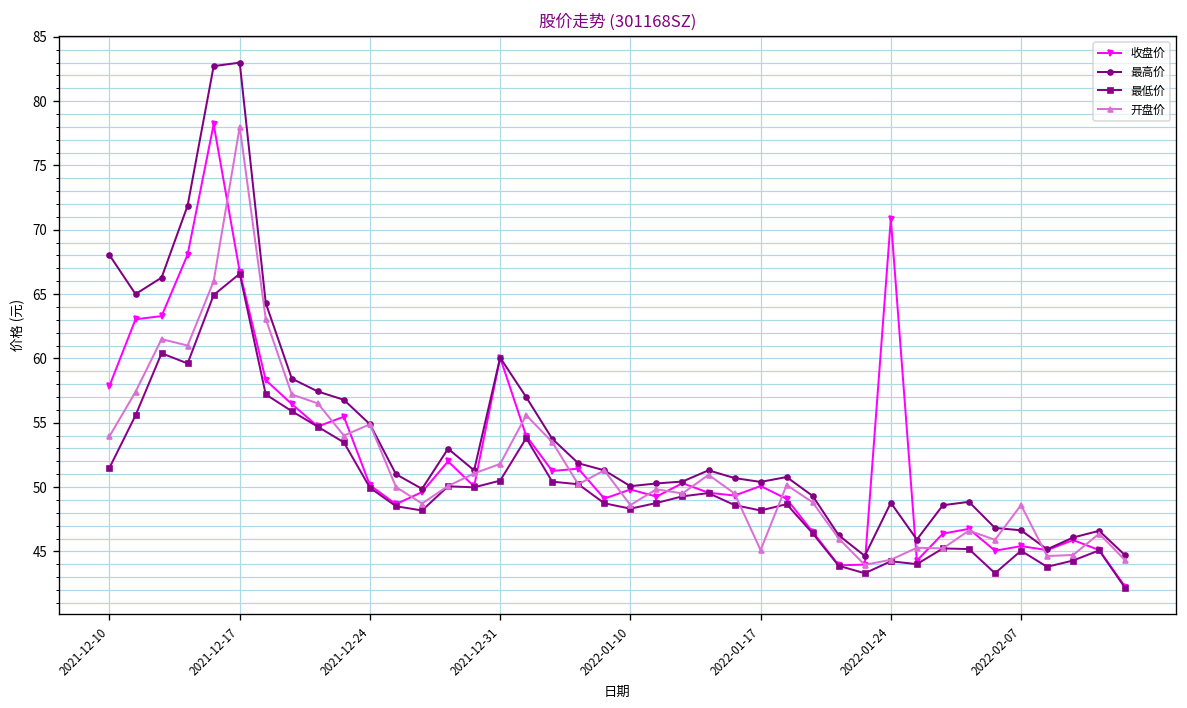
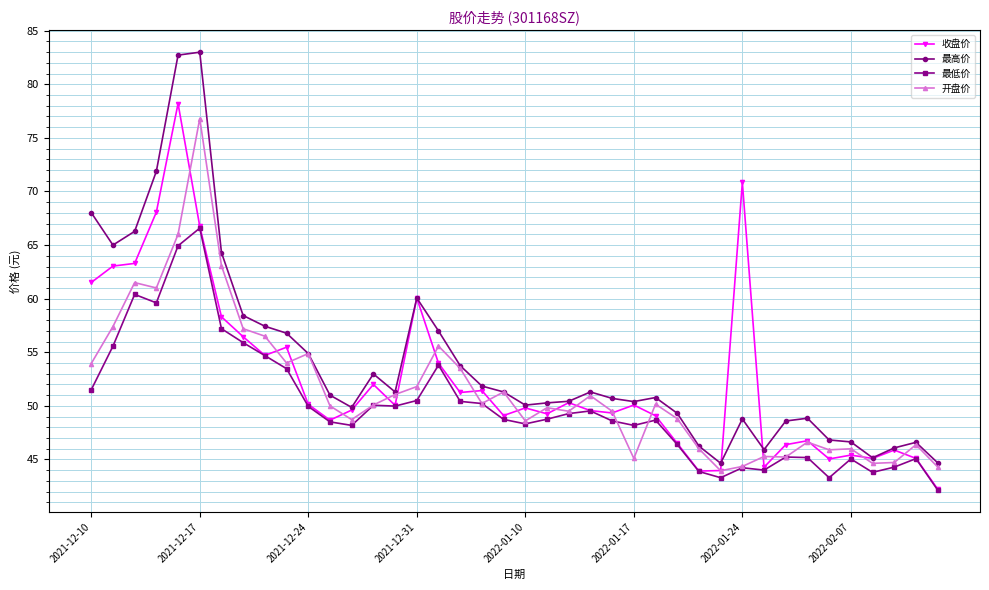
收盘价, 2021-12-10: 57.9 -> 61.5
开盘价, 2021-12-17: 78.0 -> 76.8
开盘价, 2022-02-07: 48.6 -> 46.0
